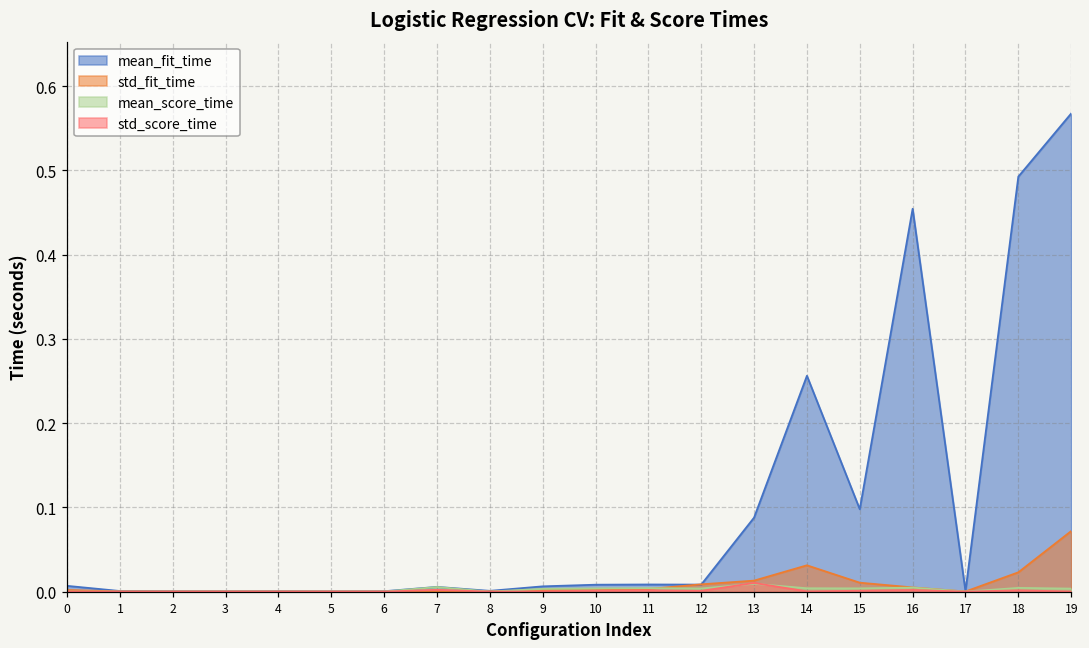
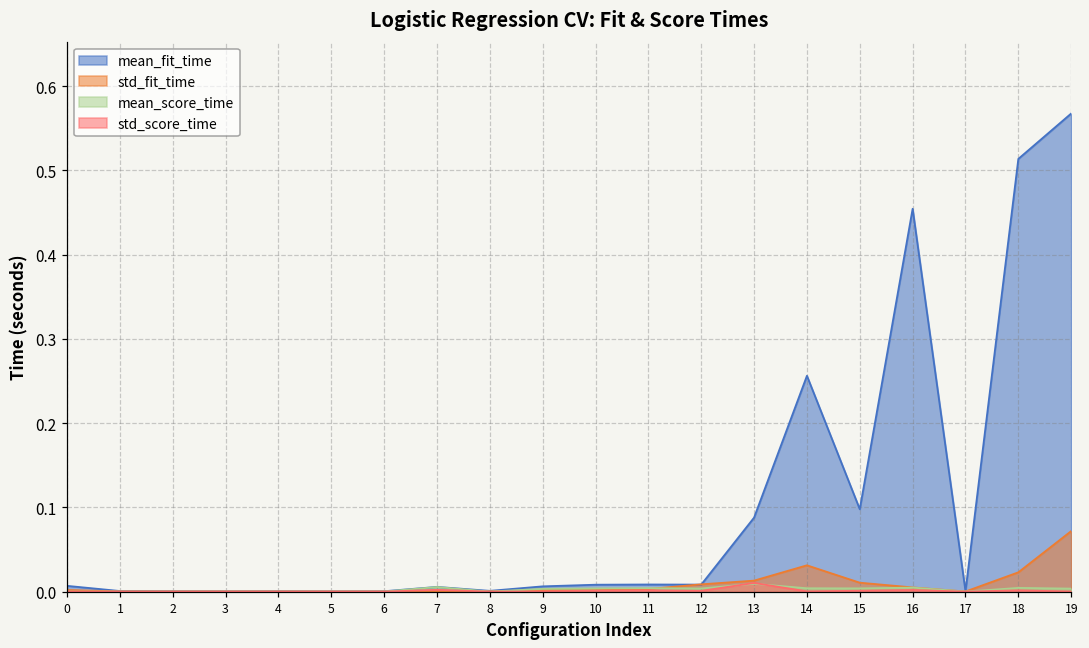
mean_fit_time, 18: 0.49 -> 0.51
